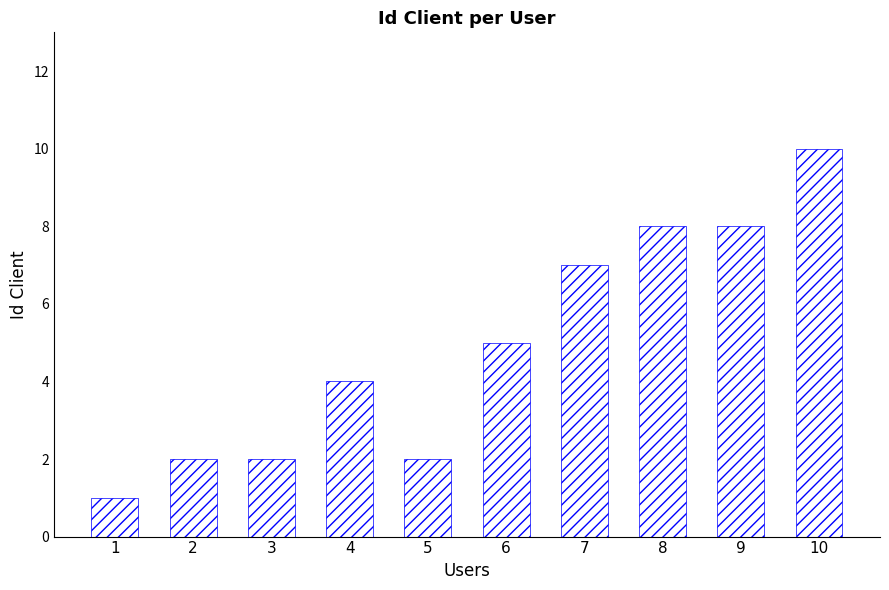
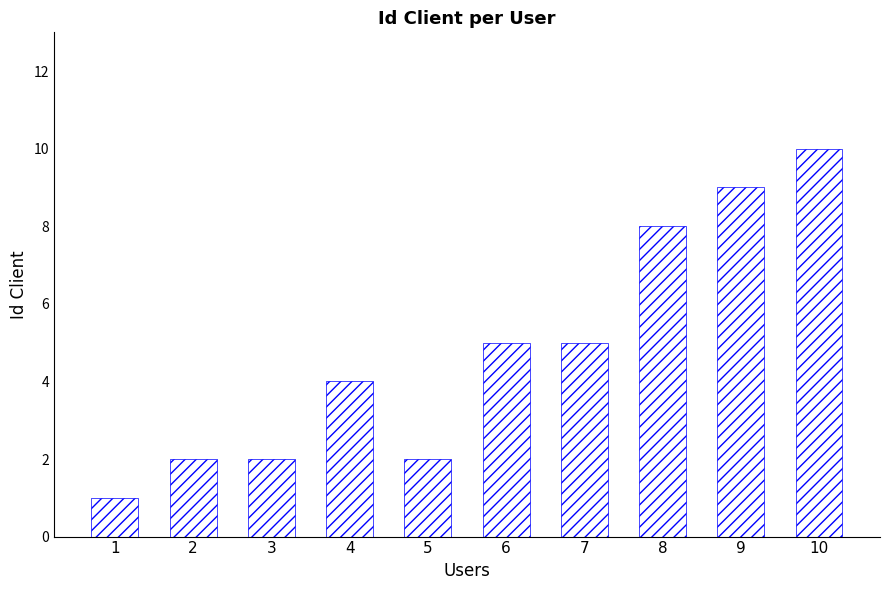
7: 7 -> 5
9: 8 -> 9
